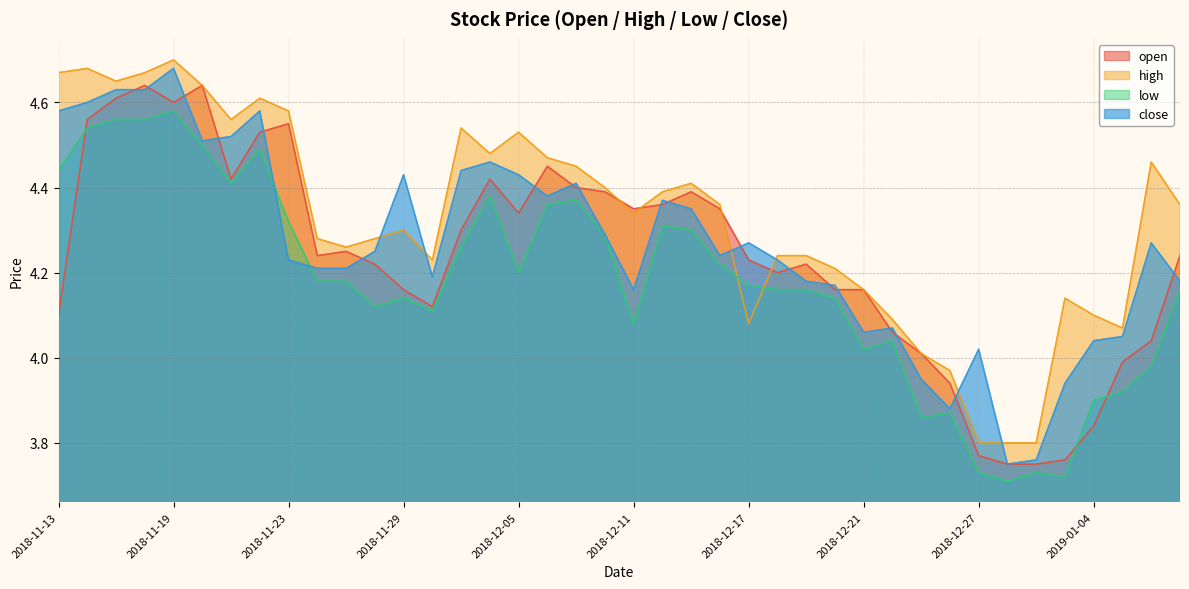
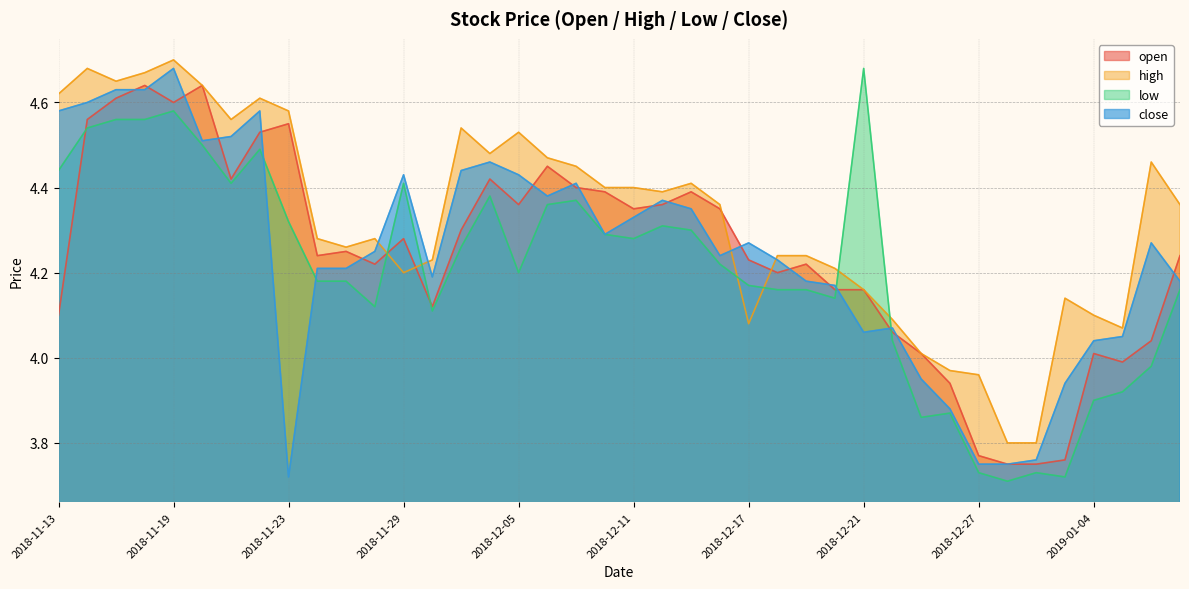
high, 2018-11-13: 4.67 -> 4.62
close, 2018-11-23: 4.23 -> 3.72
open, 2018-11-29: 4.16 -> 4.28
high, 2018-11-29: 4.3 -> 4.2
low, 2018-11-29: 4.14 -> 4.41
open, 2018-12-05: 4.34 -> 4.36
high, 2018-12-11: 4.34 -> 4.40
low, 2018-12-11: 4.08 -> 4.28
close, 2018-12-11: 4.16 -> 4.33
low, 2018-12-21: 4.02 -> 4.68
high, 2018-12-27: 3.80 -> 3.96
close, 2018-12-27: 4.02 -> 3.75
open, 2019-01-04: 3.84 -> 4.01
